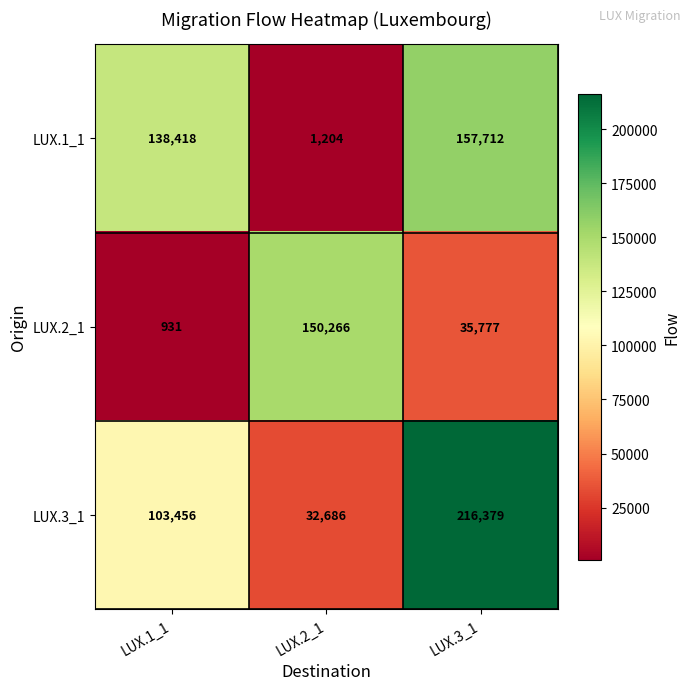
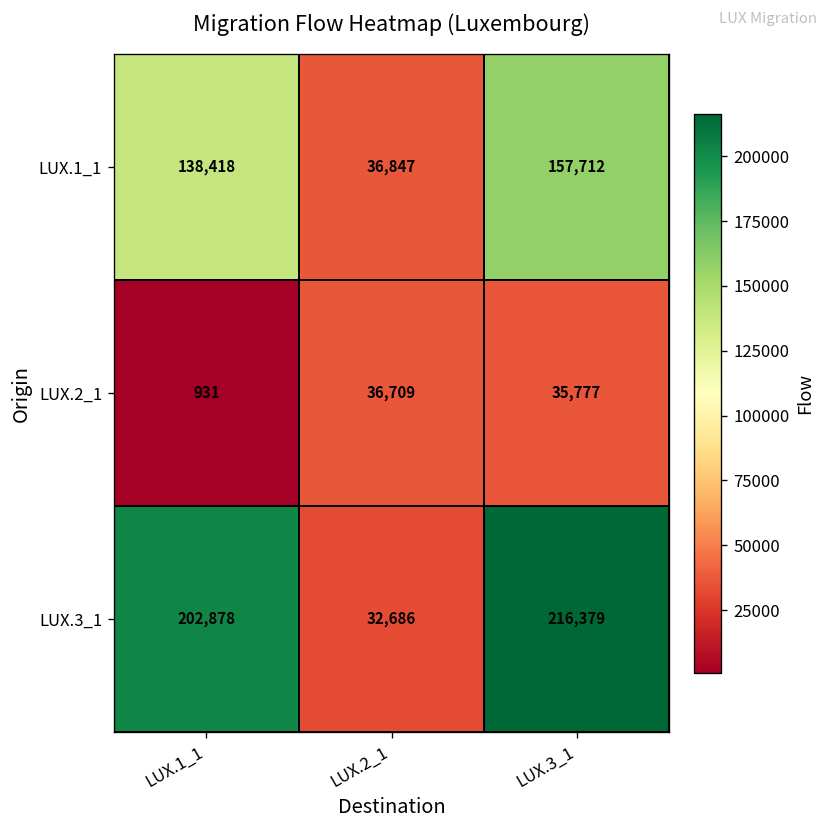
LUX.1_1, LUX.2_1: 1,204 -> 36,847
LUX.2_1, LUX.2_1: 150,266 -> 36,709
LUX.3_1, LUX.1_1: 103,456 -> 202,878
